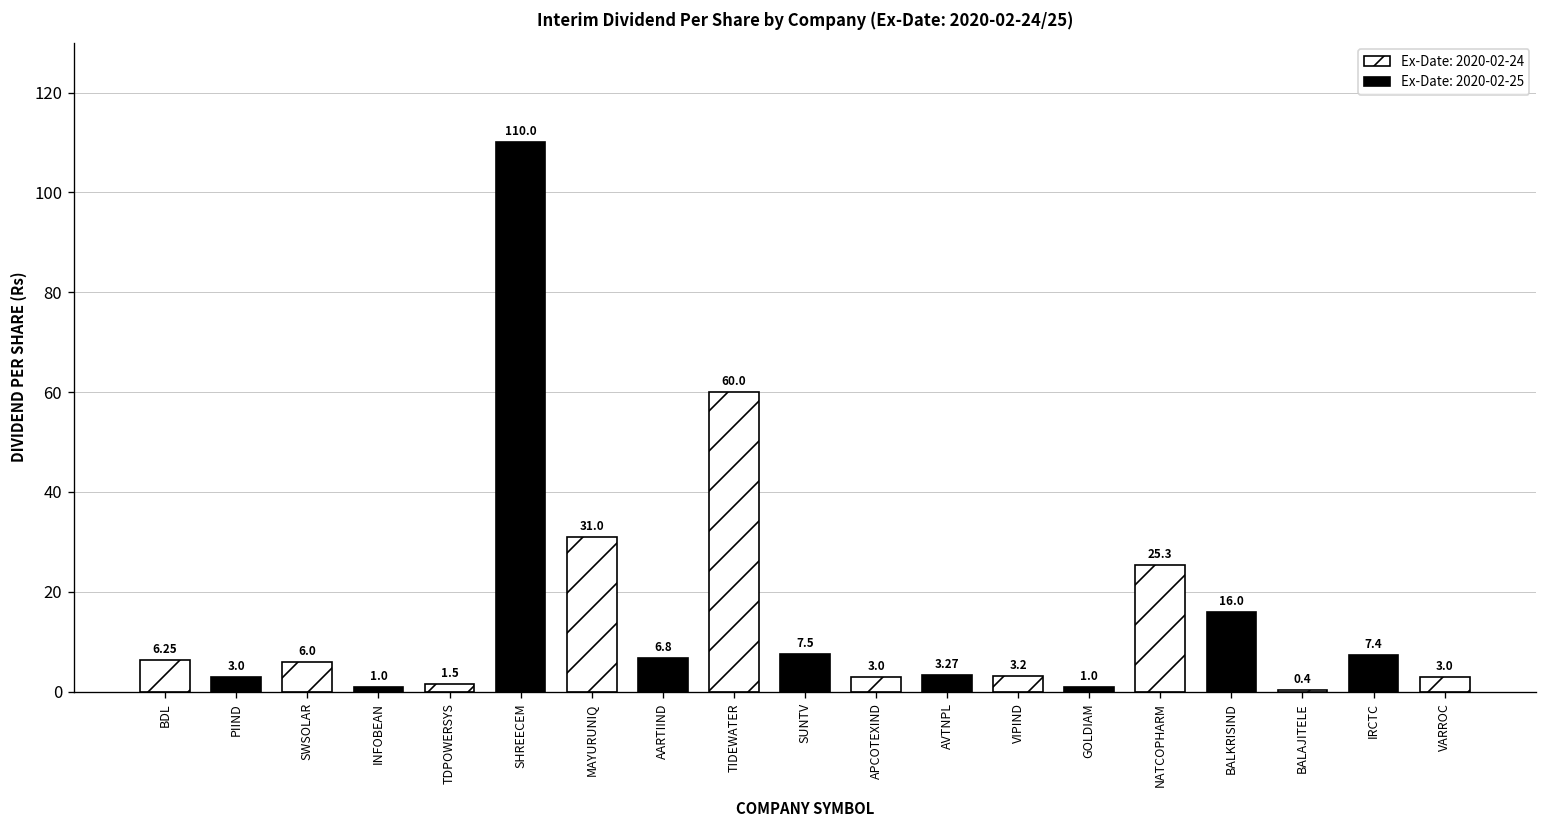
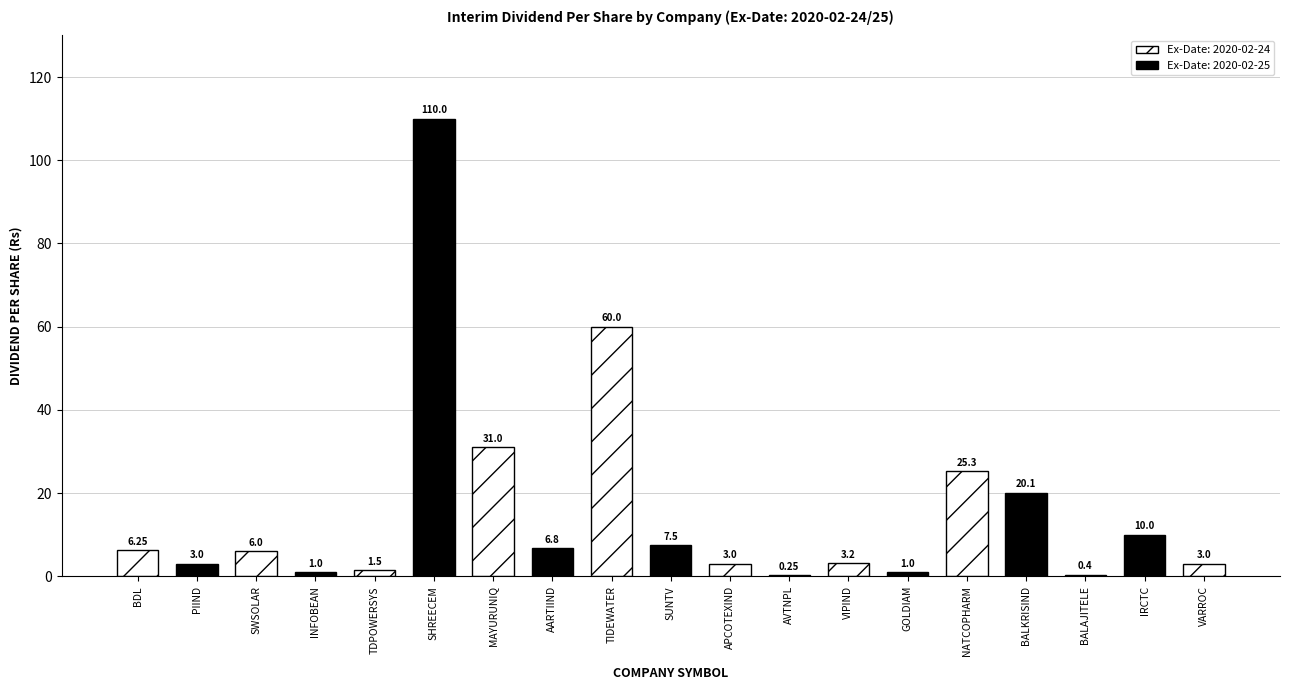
AVTNPL: 3.27 -> 0.25
BALKRISIND: 16.0 -> 20.1
IRCTC: 7.4 -> 10.0
